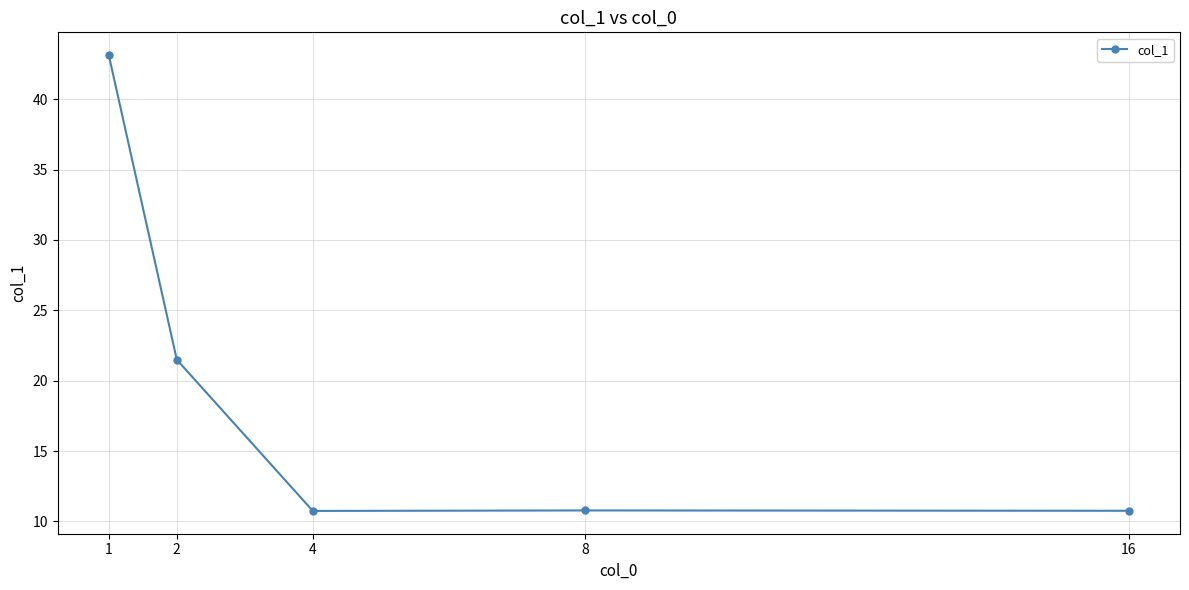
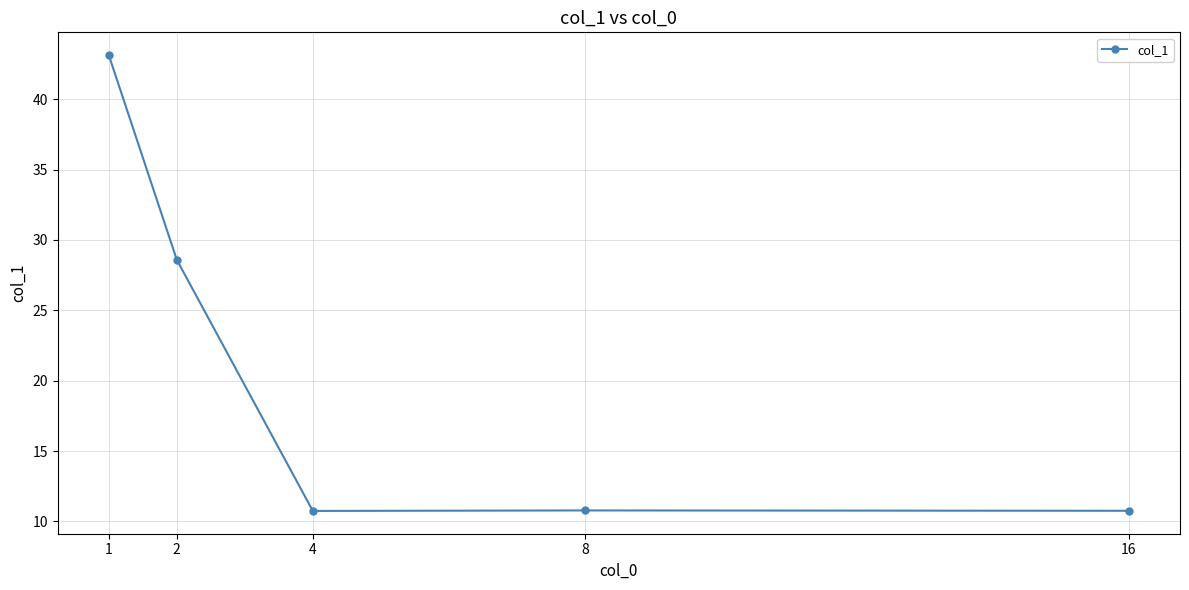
2: 21.5 -> 28.6
